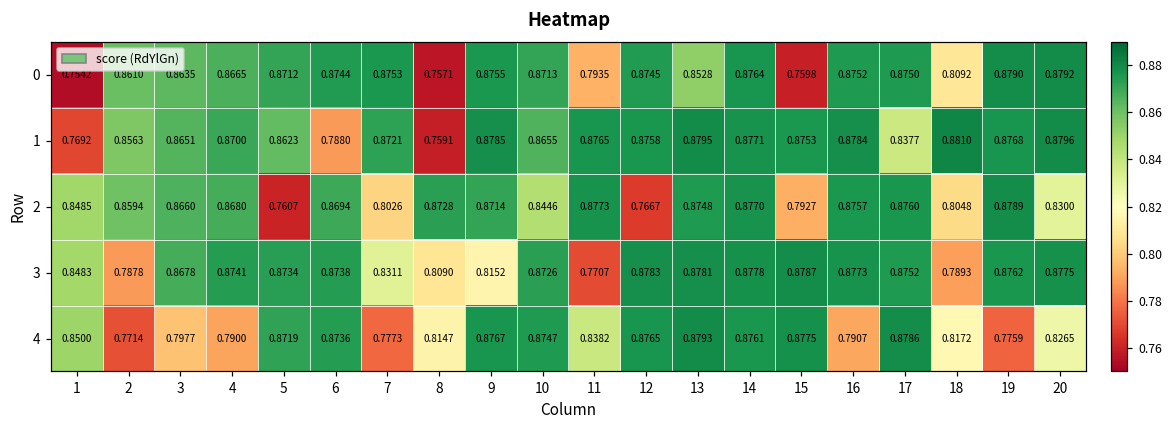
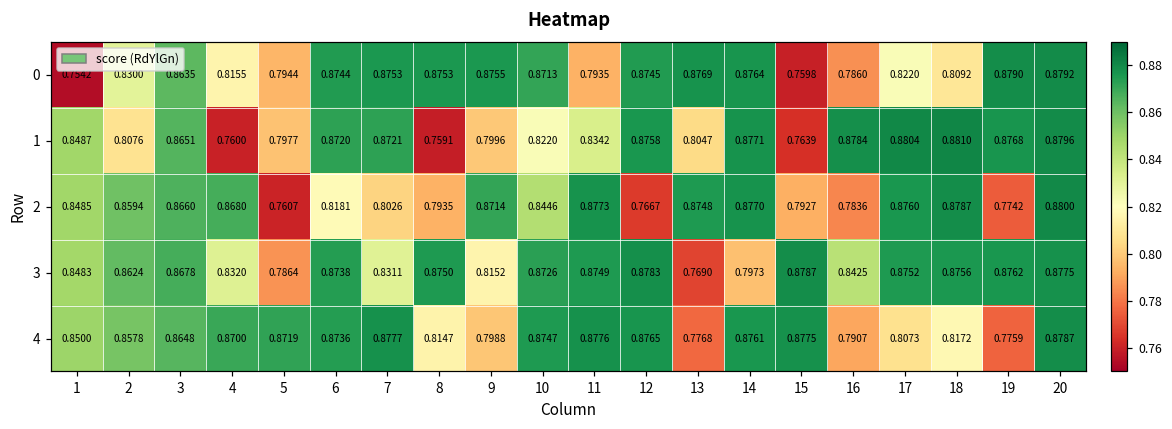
0, 2: 0.8610 -> 0.8300
0, 4: 0.8665 -> 0.8155
0, 5: 0.8712 -> 0.7944
0, 8: 0.7571 -> 0.8753
0, 13: 0.8528 -> 0.8769
0, 16: 0.8752 -> 0.7860
0, 17: 0.8750 -> 0.8220
1, 1: 0.7692 -> 0.8487
1, 2: 0.8563 -> 0.8076
1, 4: 0.8700 -> 0.7600
1, 5: 0.8623 -> 0.7977
1, 6: 0.7880 -> 0.8720
1, 9: 0.8785 -> 0.7996
1, 10: 0.8655 -> 0.8220
1, 11: 0.8765 -> 0.8342
1, 13: 0.8795 -> 0.8047
1, 15: 0.8753 -> 0.7639
1, 17: 0.8377 -> 0.8804
2, 6: 0.8694 -> 0.8181
2, 8: 0.8728 -> 0.7935
2, 16: 0.8757 -> 0.7836
2, 18: 0.8048 -> 0.8787
2, 19: 0.8789 -> 0.7742
2, 20: 0.8300 -> 0.8800
3, 2: 0.7878 -> 0.8624
3, 4: 0.8741 -> 0.8320
3, 5: 0.8734 -> 0.7864
3, 8: 0.8090 -> 0.8750
3, 11: 0.7707 -> 0.8749
3, 13: 0.8781 -> 0.7690
3, 14: 0.8778 -> 0.7973
3, 16: 0.8773 -> 0.8425
3, 18: 0.7893 -> 0.8756
4, 2: 0.7714 -> 0.8578
4, 3: 0.7977 -> 0.8648
4, 4: 0.7900 -> 0.8700
4, 7: 0.7773 -> 0.8777
4, 9: 0.8767 -> 0.7988
4, 11: 0.8382 -> 0.8776
4, 13: 0.8793 -> 0.7768
4, 17: 0.8786 -> 0.8073
4, 20: 0.8265 -> 0.8787
